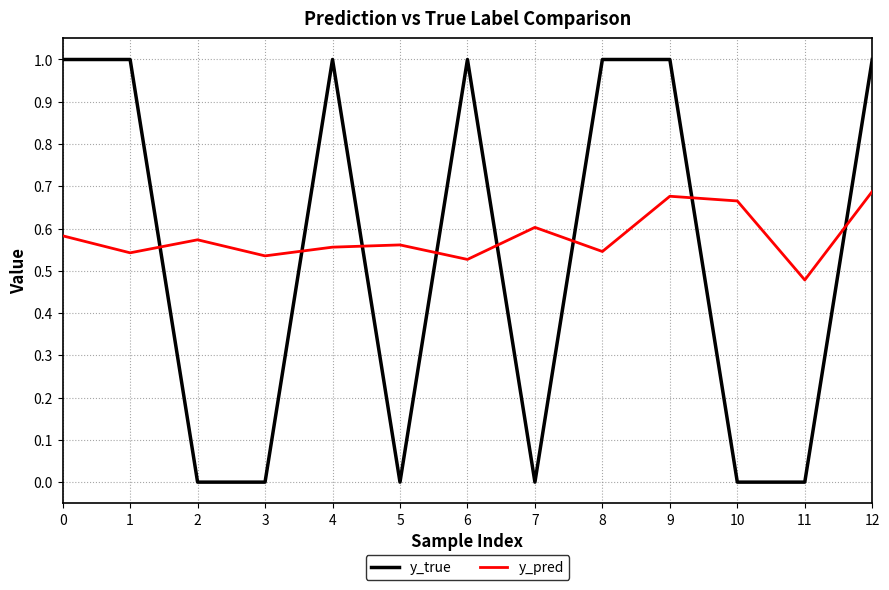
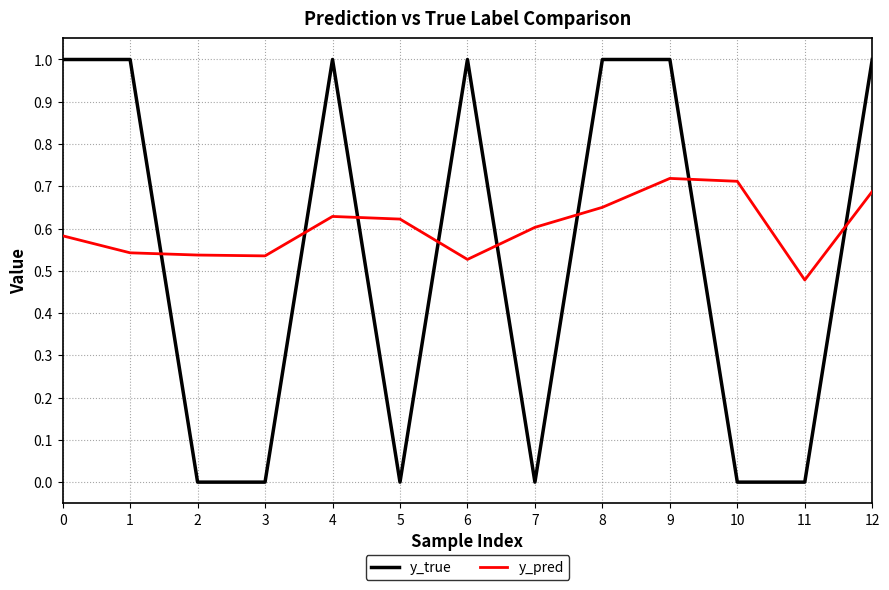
y_pred, 2: 0.57 -> 0.54
y_pred, 4: 0.56 -> 0.63
y_pred, 5: 0.56 -> 0.62
y_pred, 8: 0.55 -> 0.65
y_pred, 9: 0.68 -> 0.72
y_pred, 10: 0.67 -> 0.71
